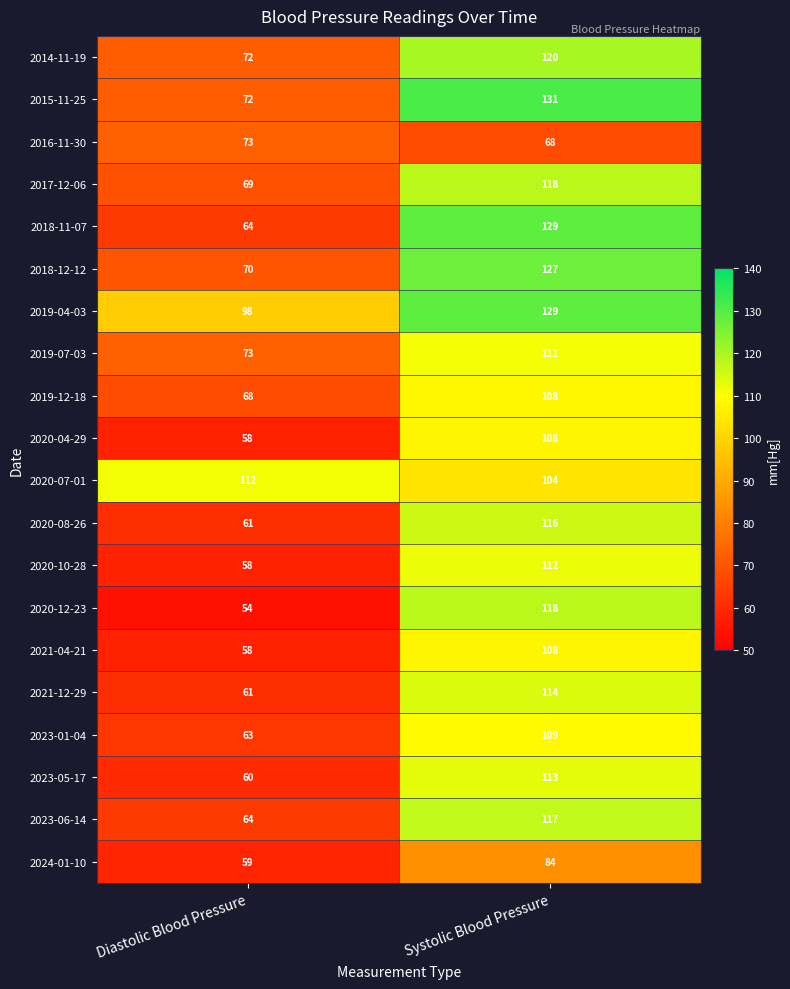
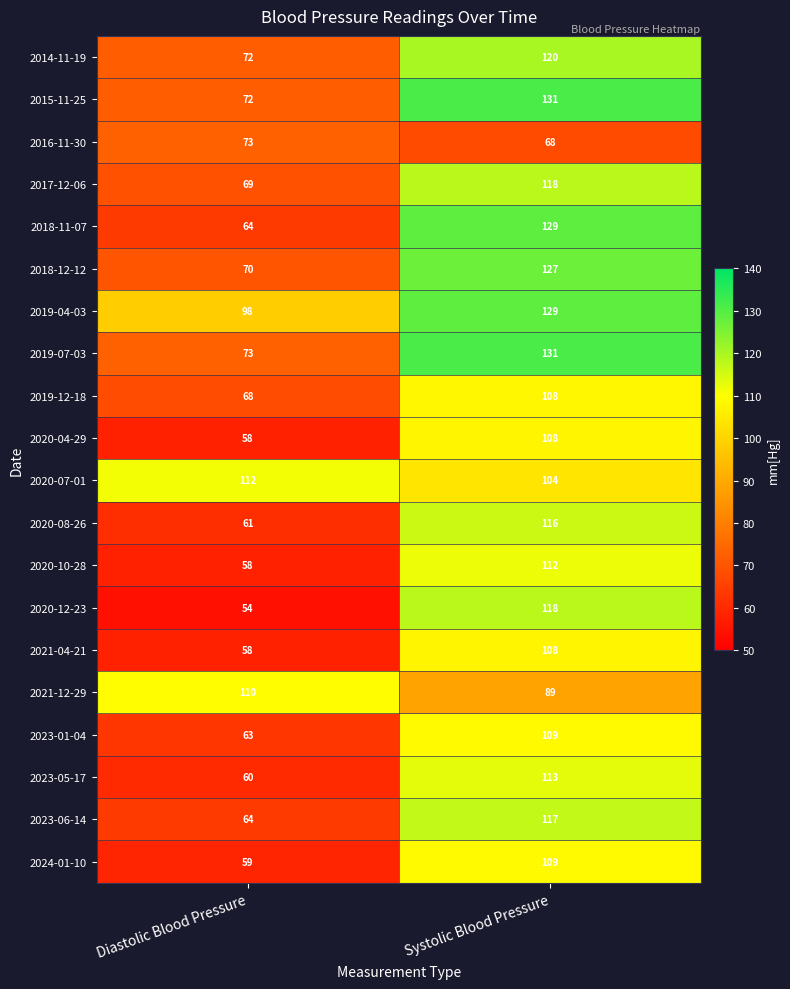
2019-07-03, Systolic Blood Pressure: 111 -> 131
2021-12-29, Diastolic Blood Pressure: 61 -> 110
2021-12-29, Systolic Blood Pressure: 114 -> 89
2024-01-10, Systolic Blood Pressure: 84 -> 109
